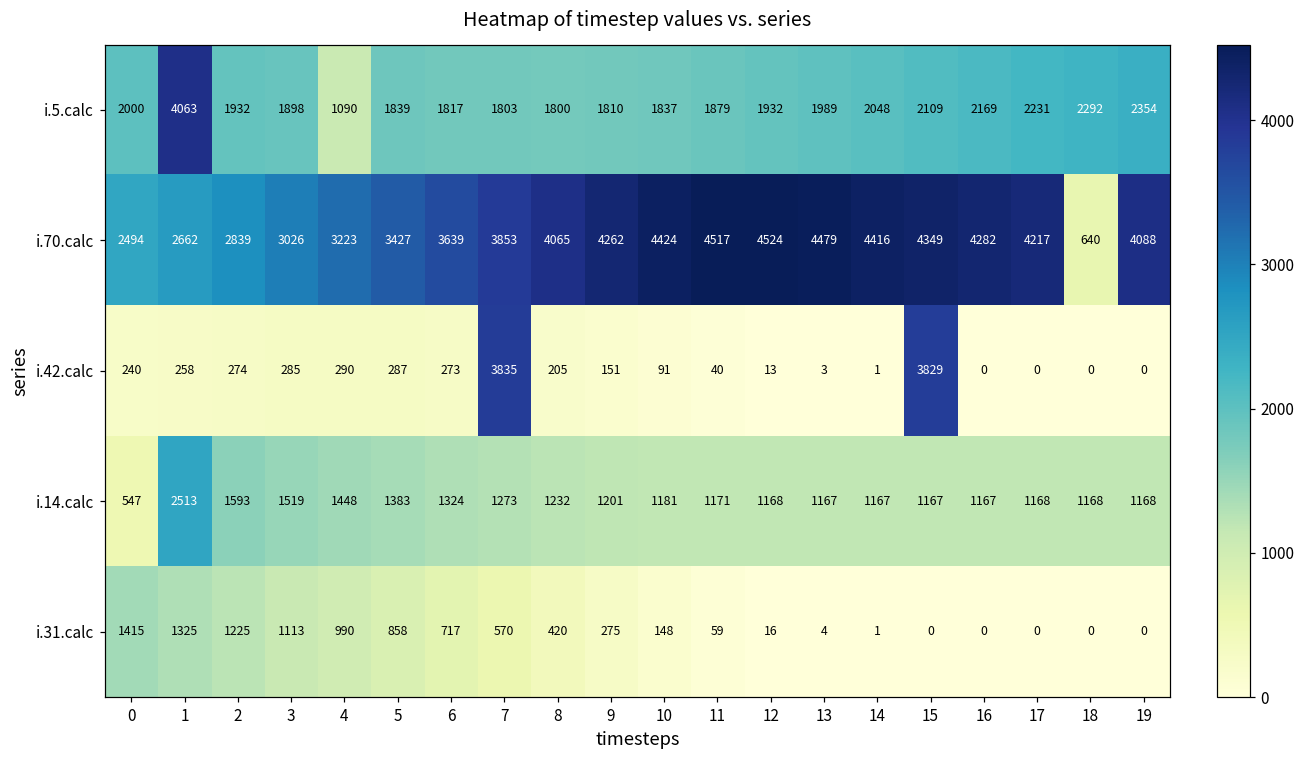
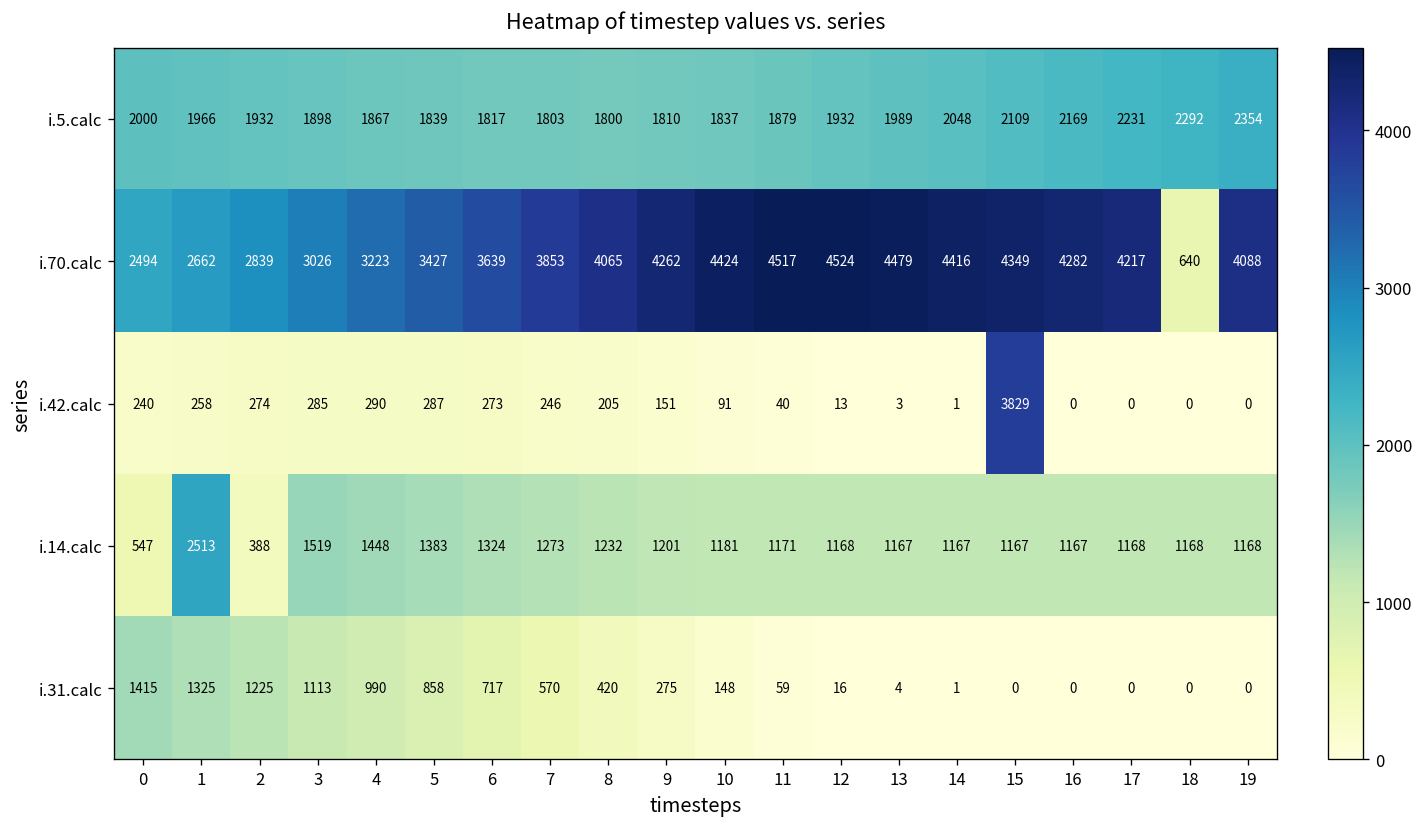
i.5.calc, 1: 4063 -> 1966
i.5.calc, 4: 1090 -> 1867
i.42.calc, 7: 3835 -> 246
i.14.calc, 2: 1593 -> 388
